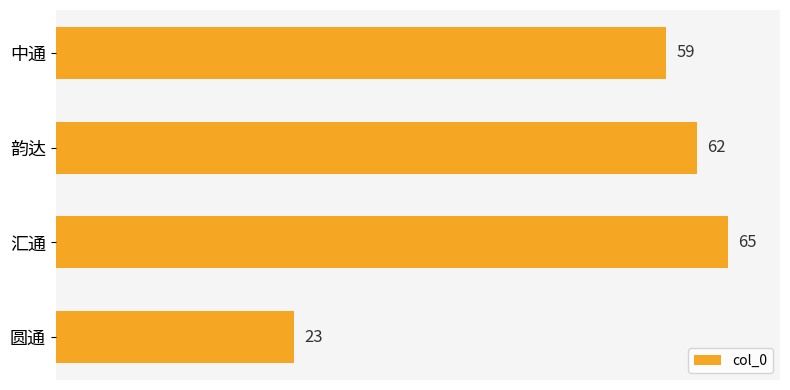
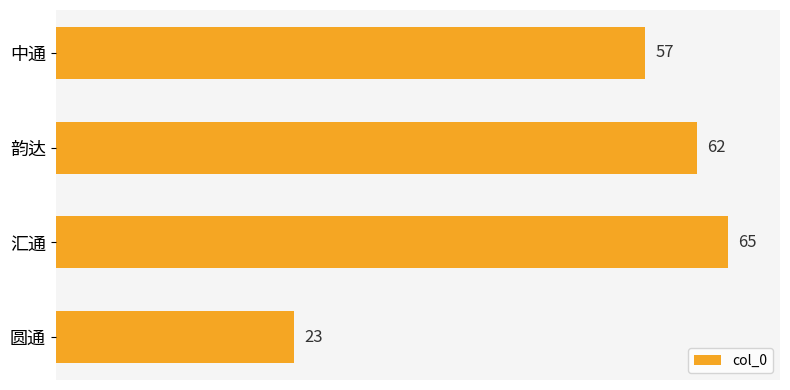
中通: 59 -> 57
